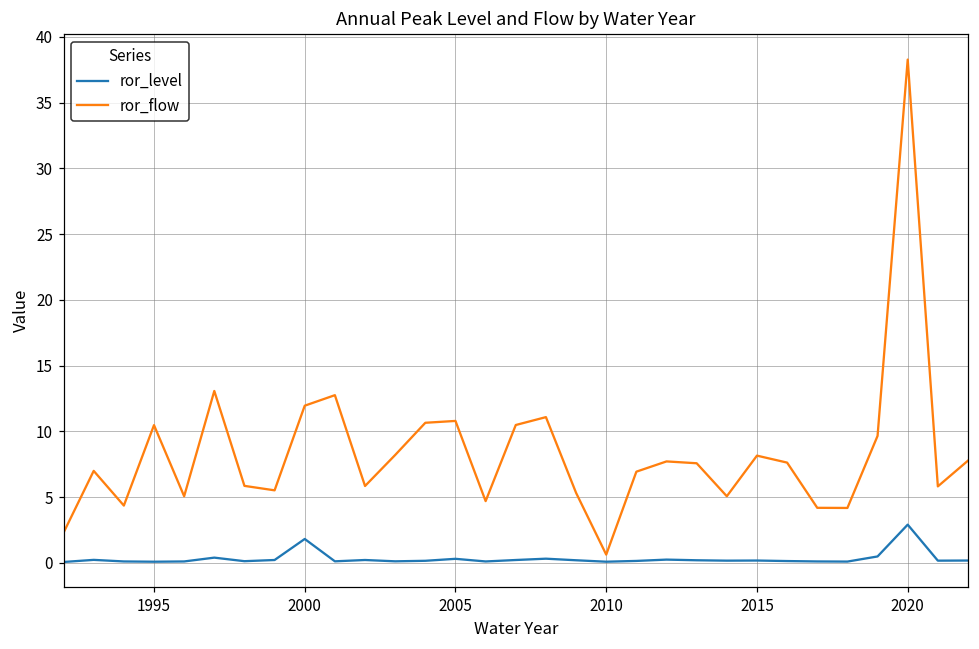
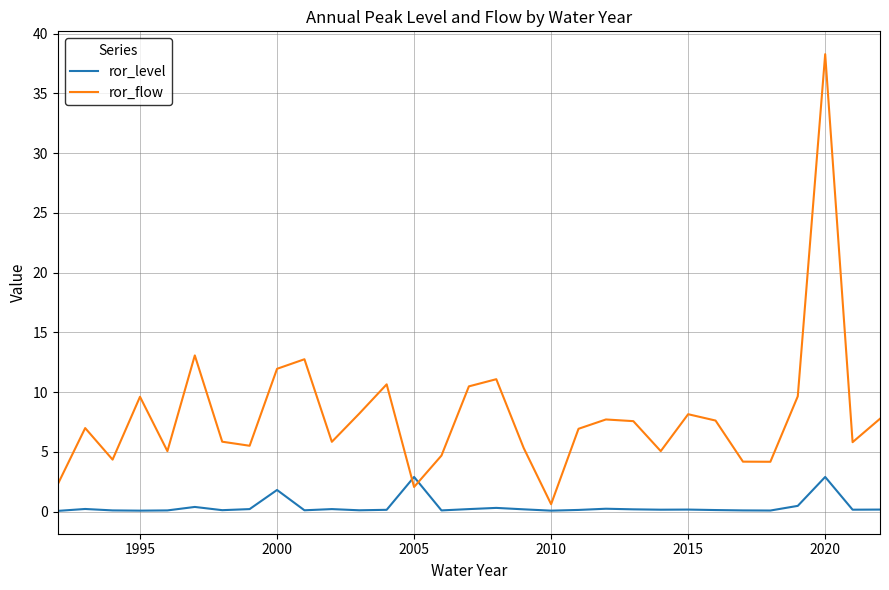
ror_flow, 1995: 10.5 -> 9.6
ror_level, 2005: 0.3 -> 2.9
ror_flow, 2005: 10.8 -> 2.1
